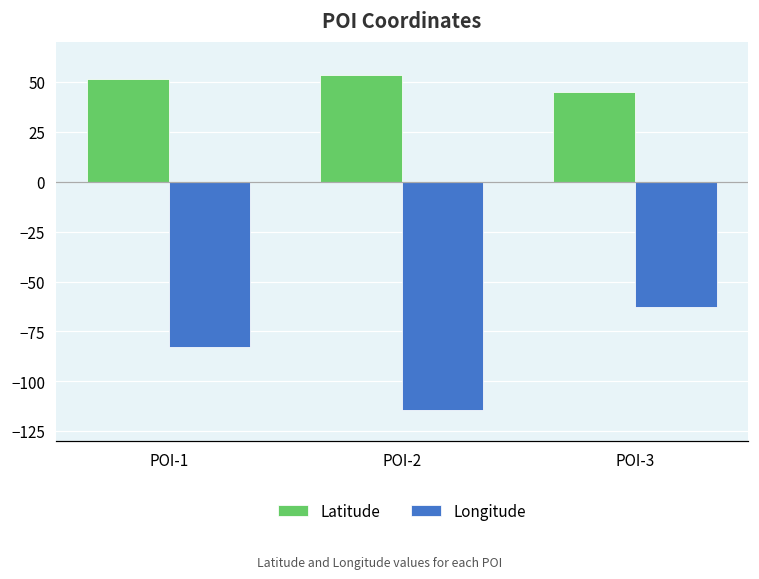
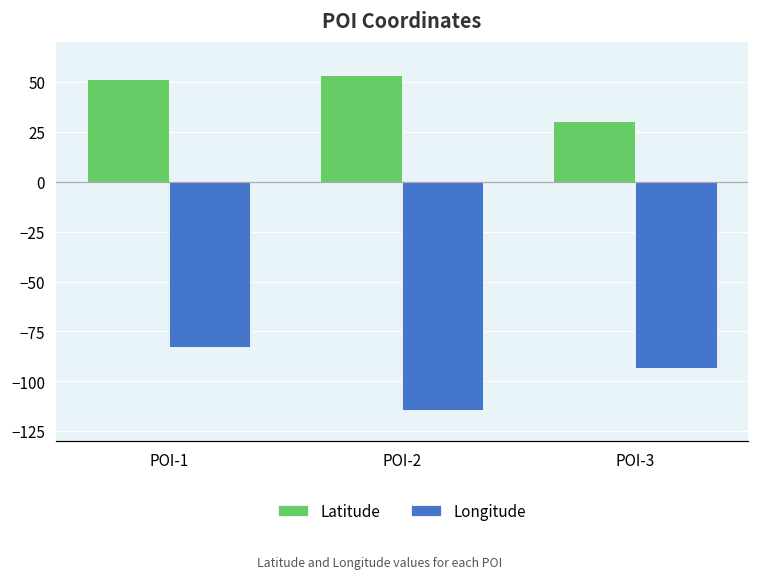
Latitude, POI-3: 45 -> 30
Longitude, POI-3: -63 -> -93
